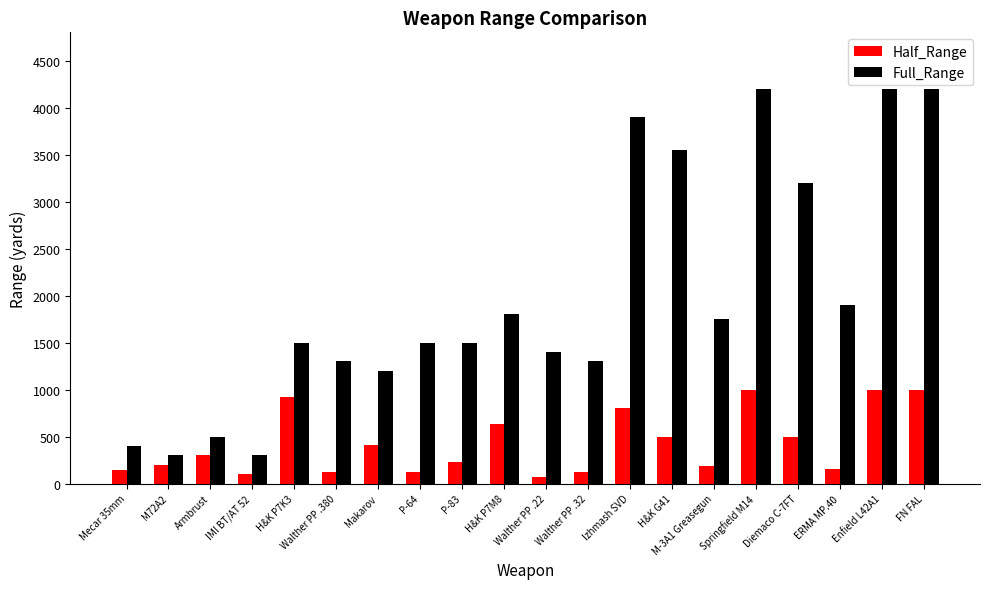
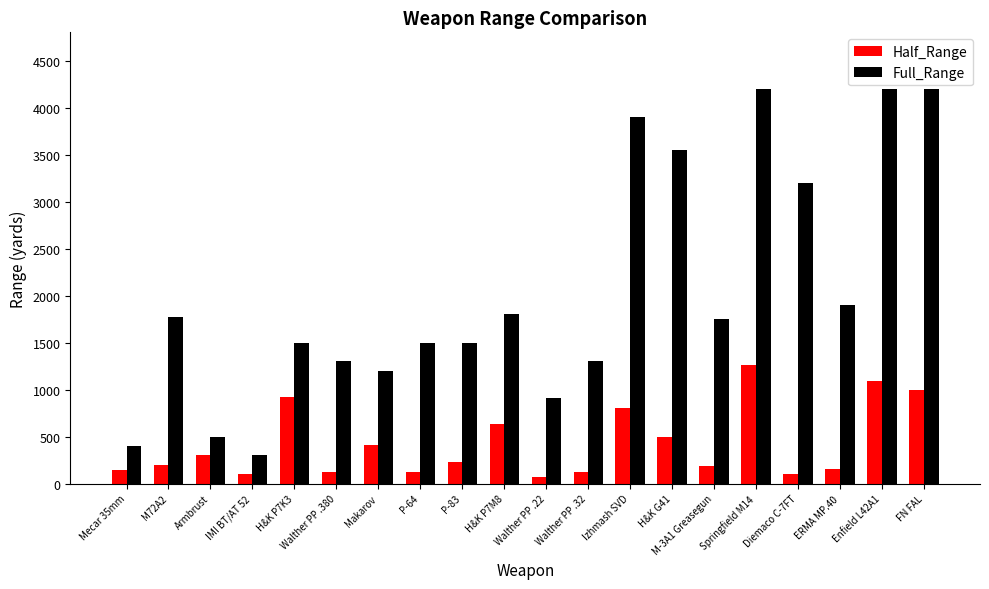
Full_Range, M72A2: 300 -> 1800
Full_Range, Walther PP .22: 1400 -> 900
Half_Range, Springfield M14: 1000 -> 1300
Half_Range, Diemaco C-7FT: 500 -> 100
Half_Range, Enfield L42A1: 1000 -> 1100
